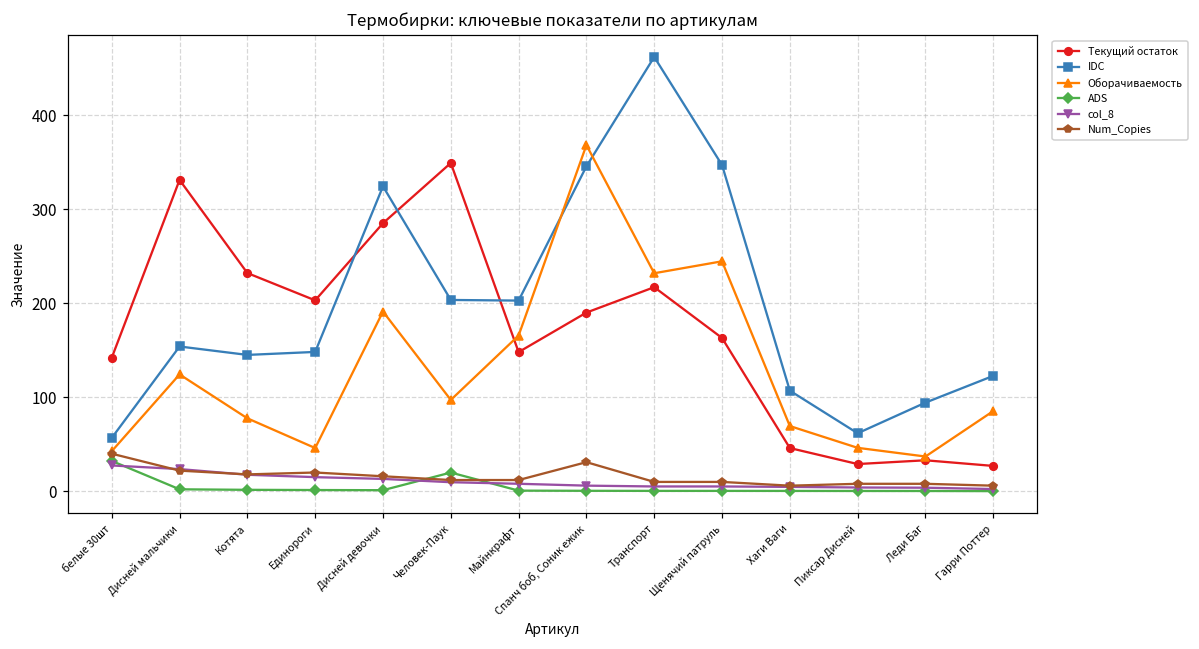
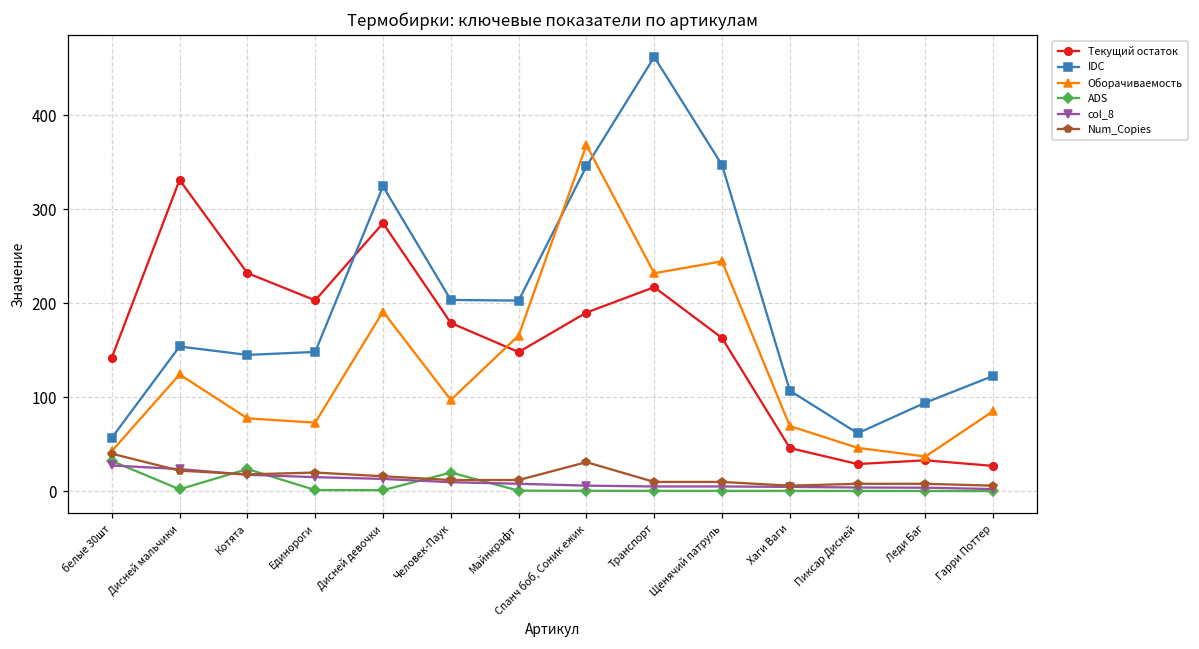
ADS, Котята: 0 -> 20
Оборачиваемость, Единороги: 50 -> 70
Текущий остаток, Человек-Паук: 350 -> 180
